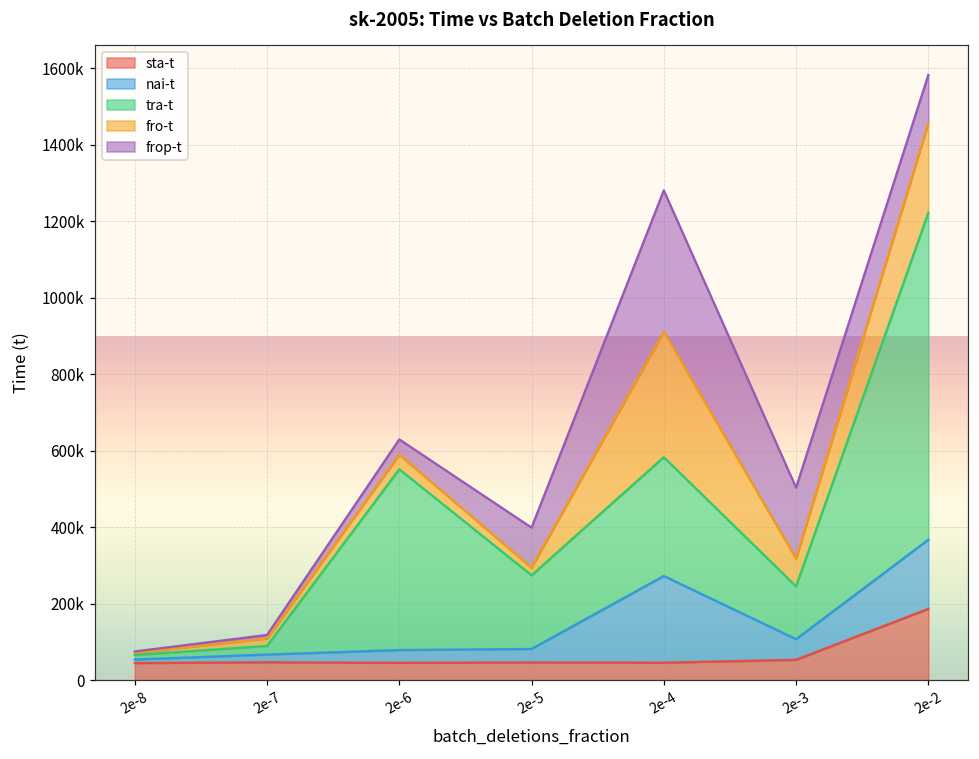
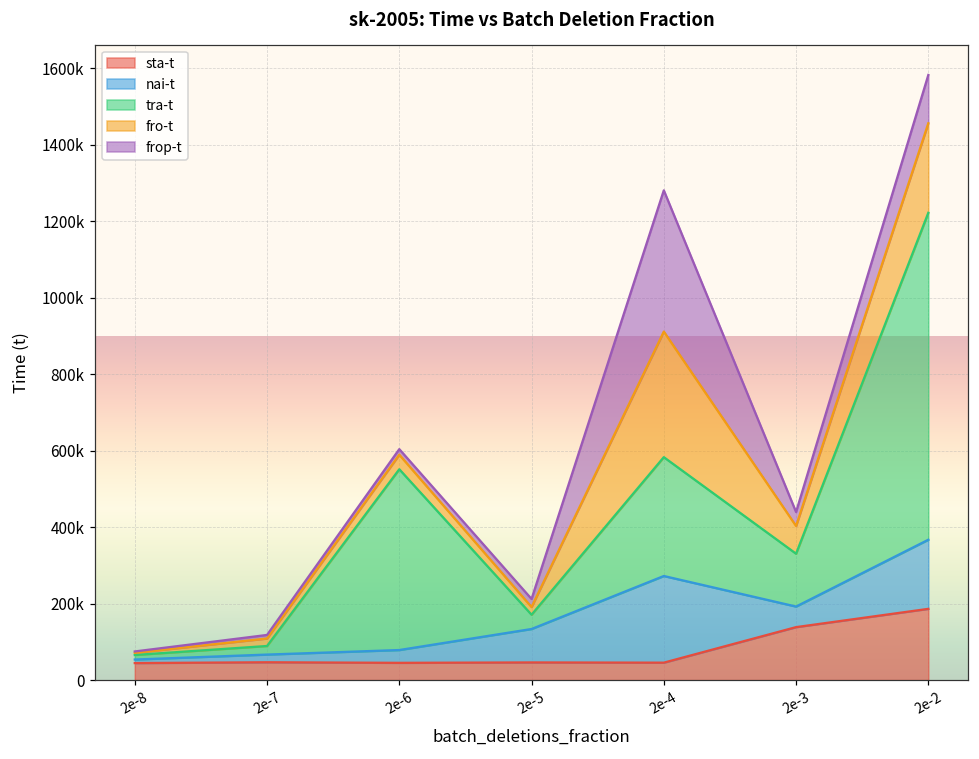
frop-t, 2e-6: 40000 -> 10000
nai-t, 2e-5: 40000 -> 90000
tra-t, 2e-5: 190000 -> 40000
frop-t, 2e-5: 100000 -> 20000
sta-t, 2e-3: 50000 -> 140000
frop-t, 2e-3: 190000 -> 40000
